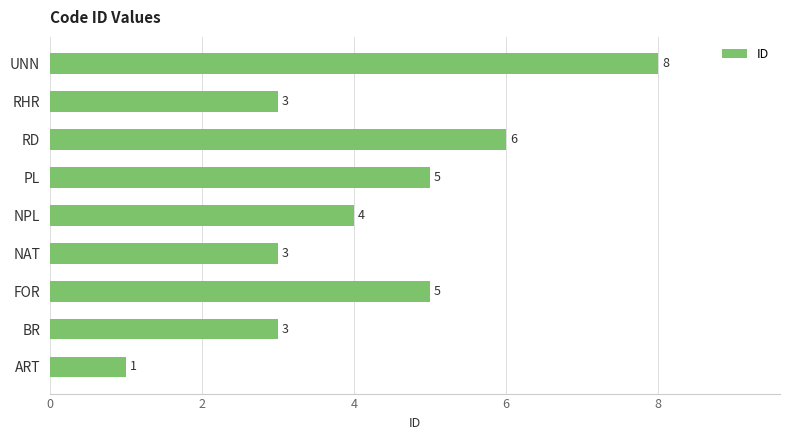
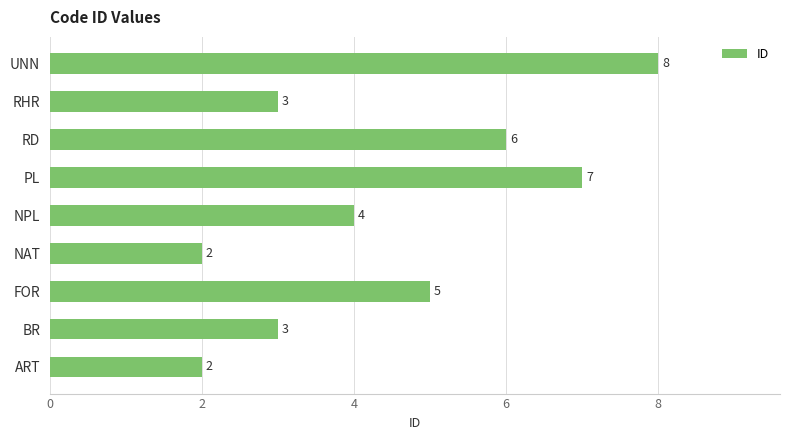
PL: 5 -> 7
NAT: 3 -> 2
ART: 1 -> 2
